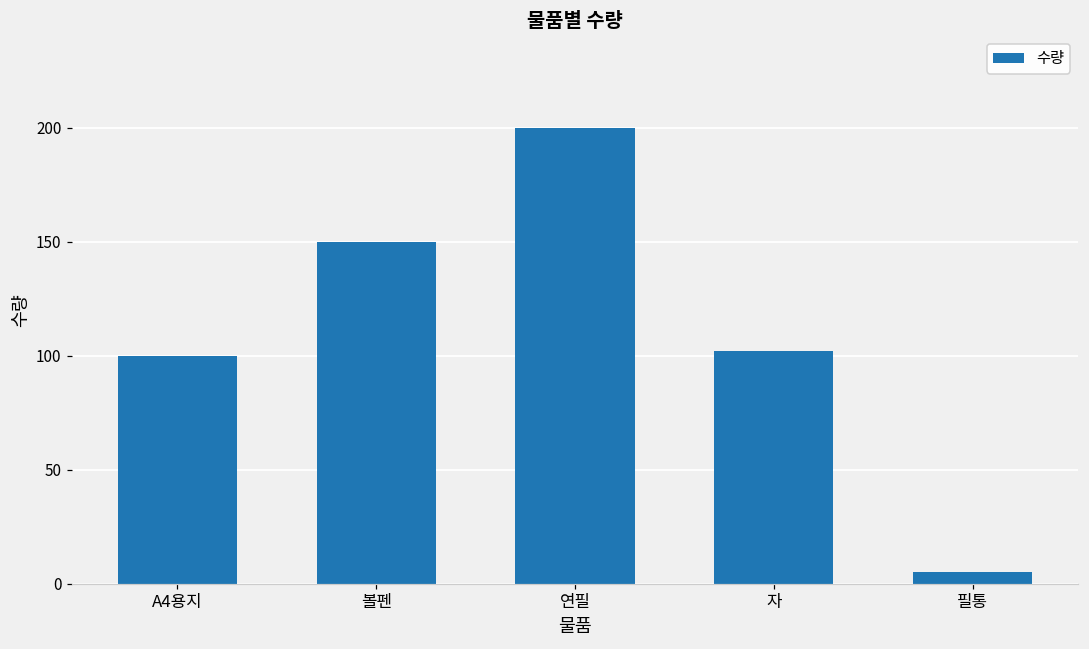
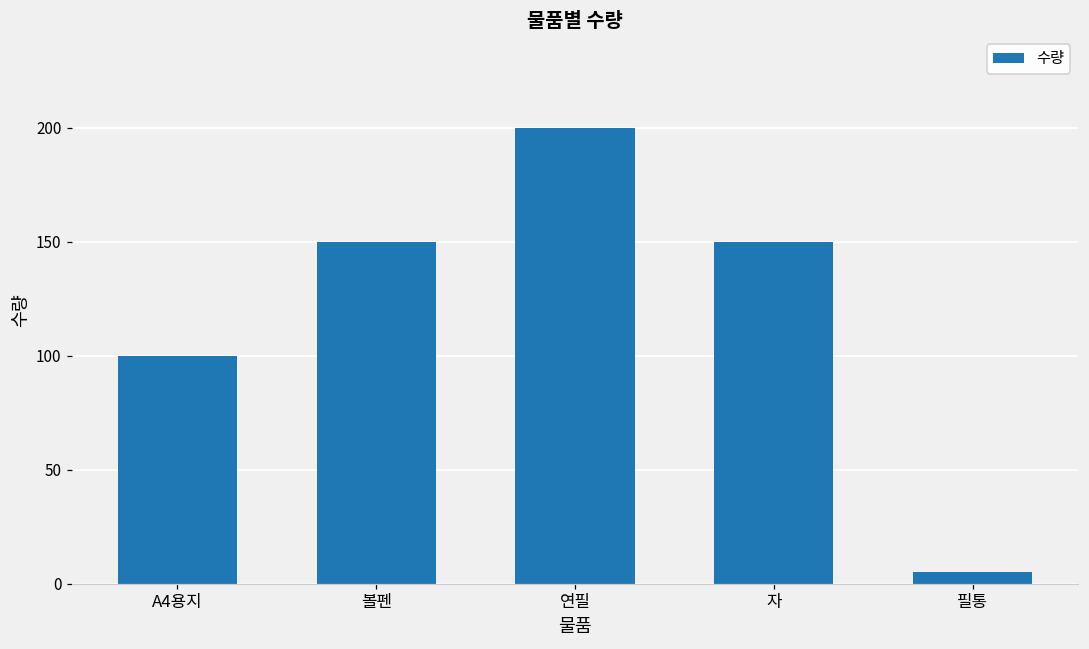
자: 102 -> 150
